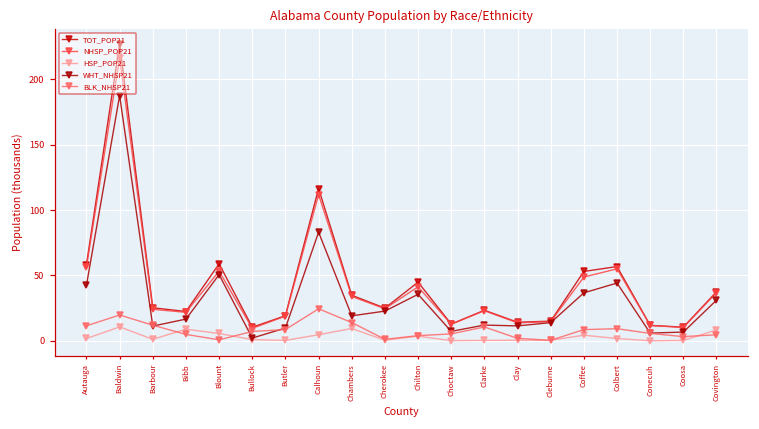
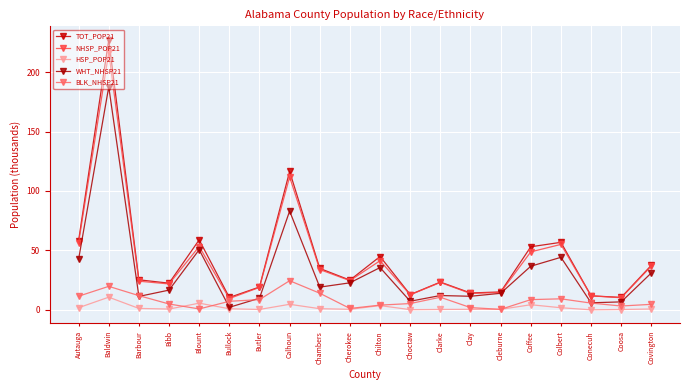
HSP_POP21, Bibb: 9 -> 1
HSP_POP21, Chambers: 9 -> 1
HSP_POP21, Covington: 8 -> 1
